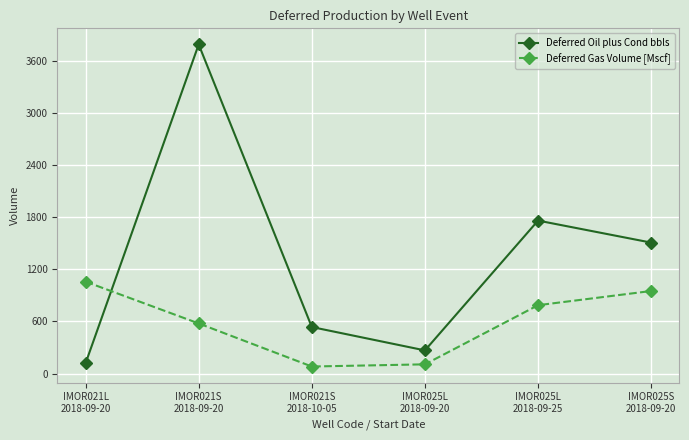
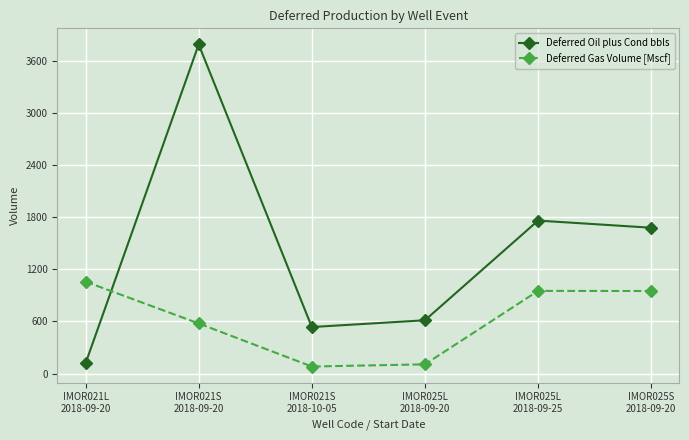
Deferred Oil plus Cond bbls, IMOR025L 2018-09-20: 300 -> 600
Deferred Gas Volume [Mscf], IMOR025L 2018-09-25: 800 -> 1000
Deferred Oil plus Cond bbls, IMOR025S 2018-09-20: 1500 -> 1700
